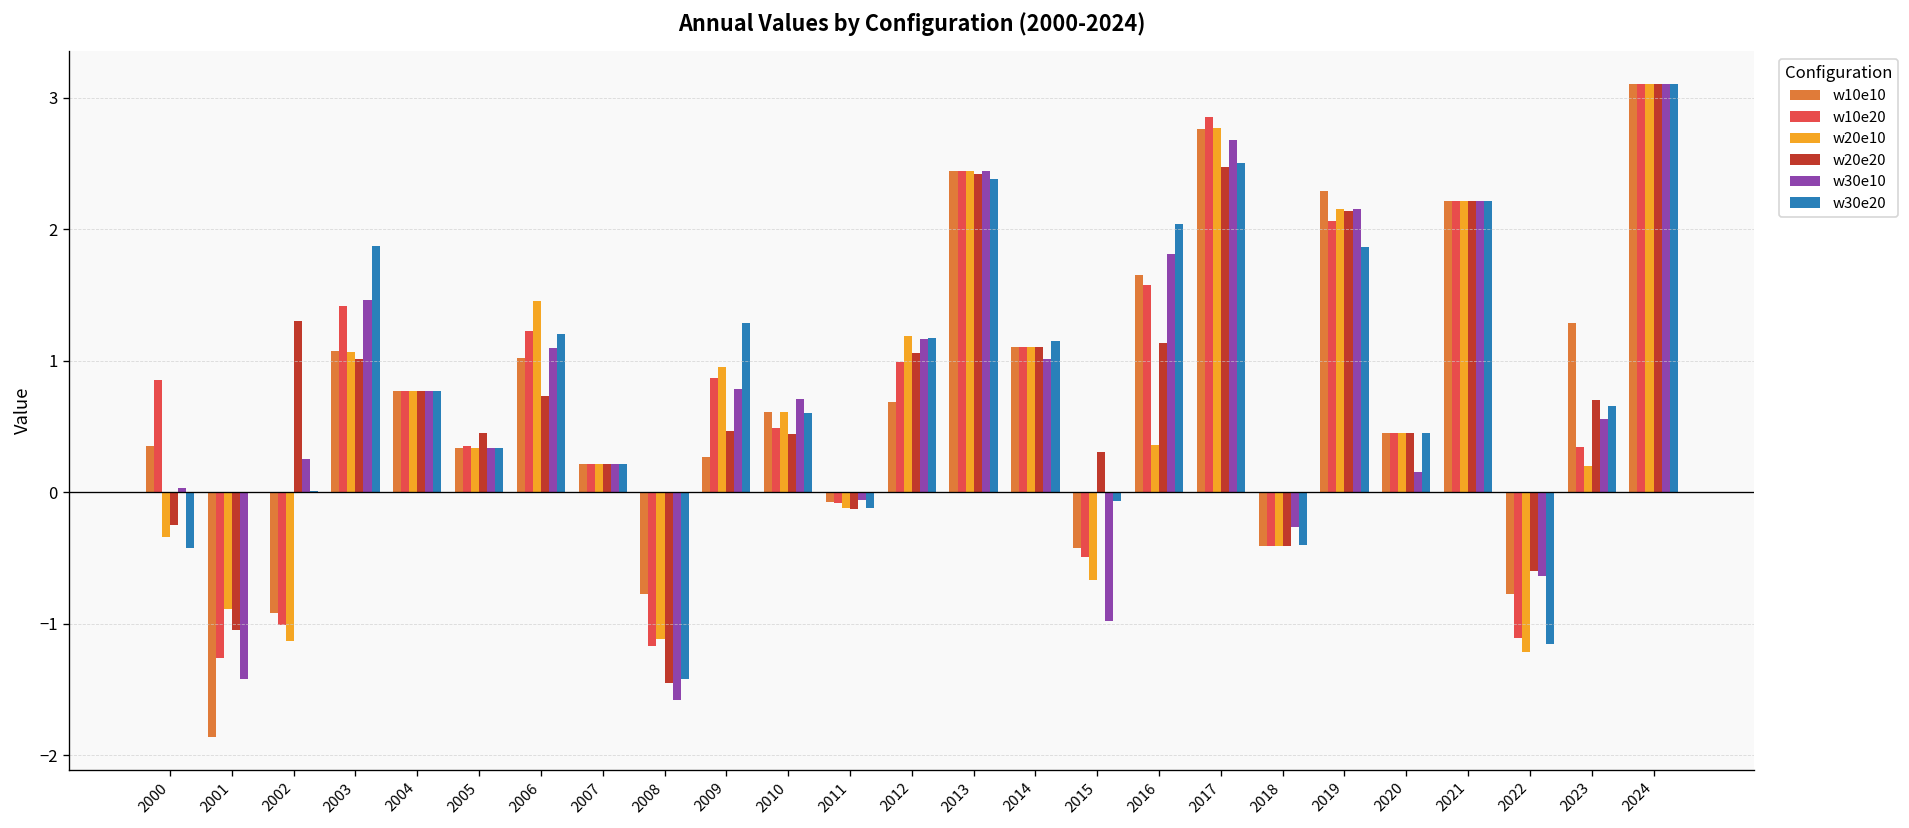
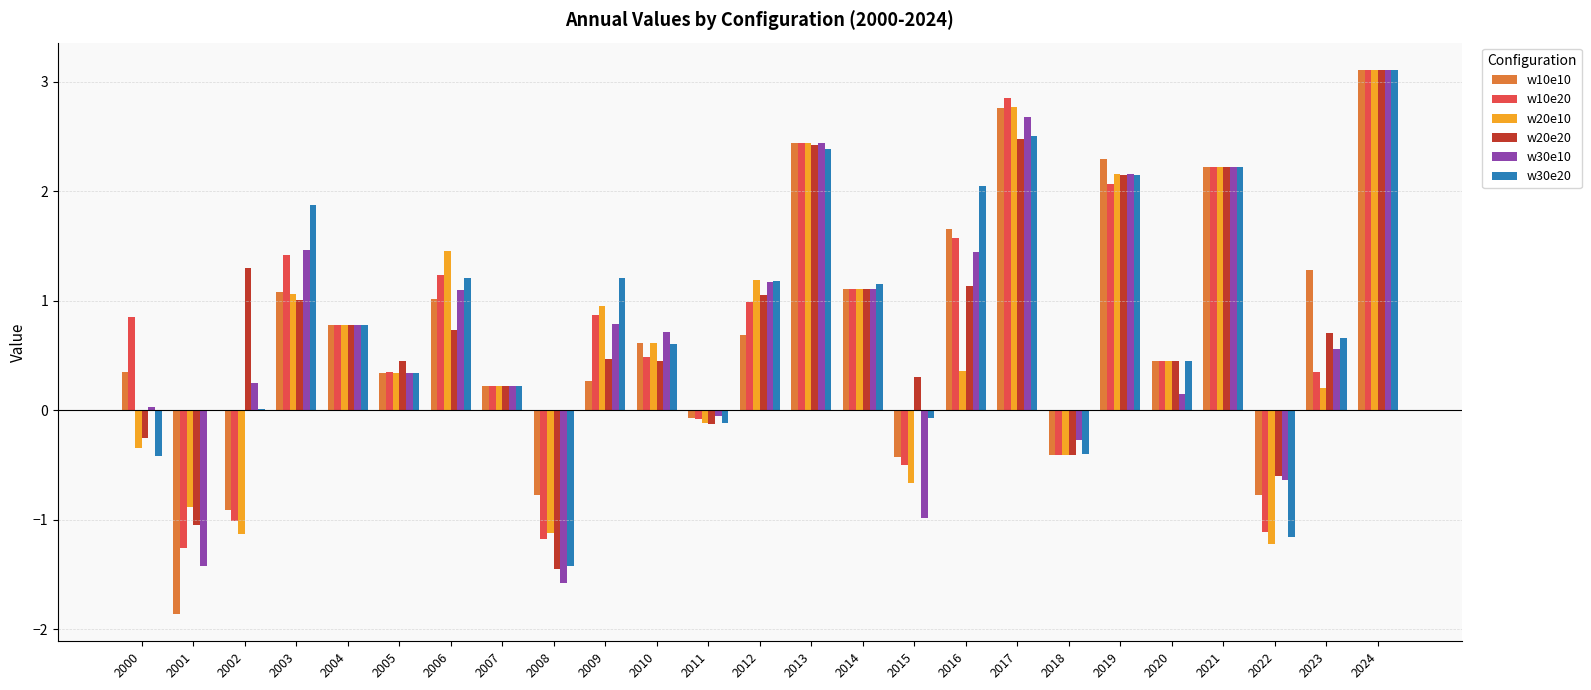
w30e20, 2009: 1.29 -> 1.21
w30e10, 2014: 1.02 -> 1.10
w30e10, 2016: 1.81 -> 1.45
w30e20, 2019: 1.86 -> 2.15
